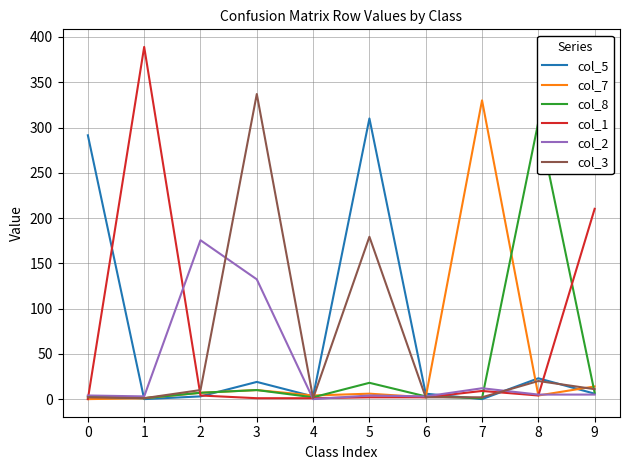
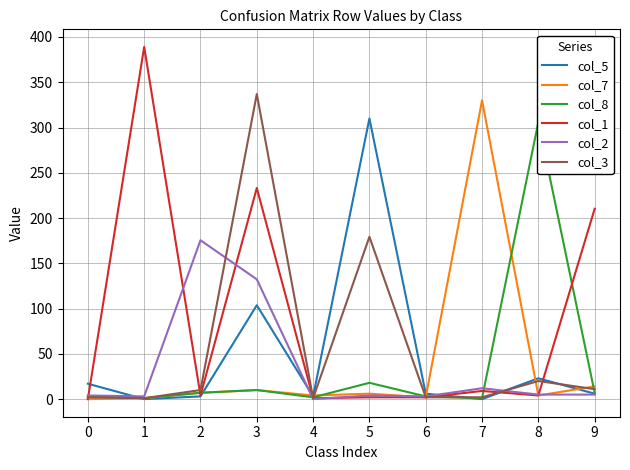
col_5, 0: 290 -> 20
col_5, 3: 20 -> 100
col_1, 3: 0 -> 230
